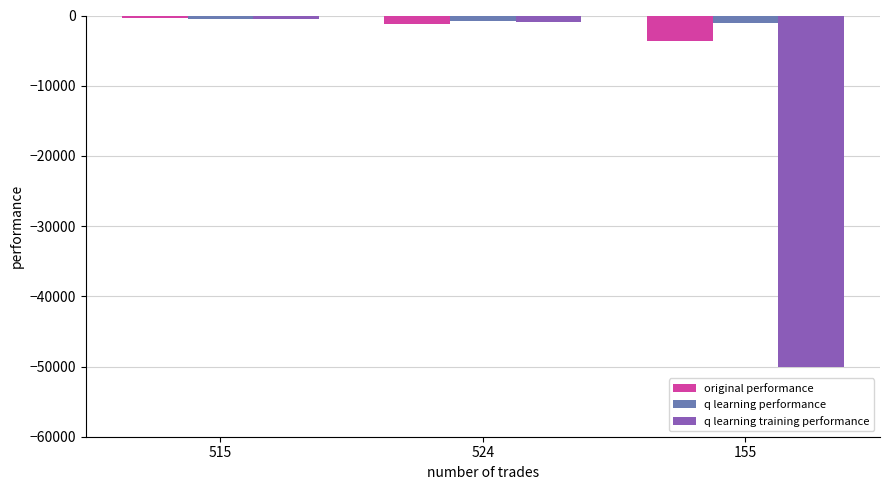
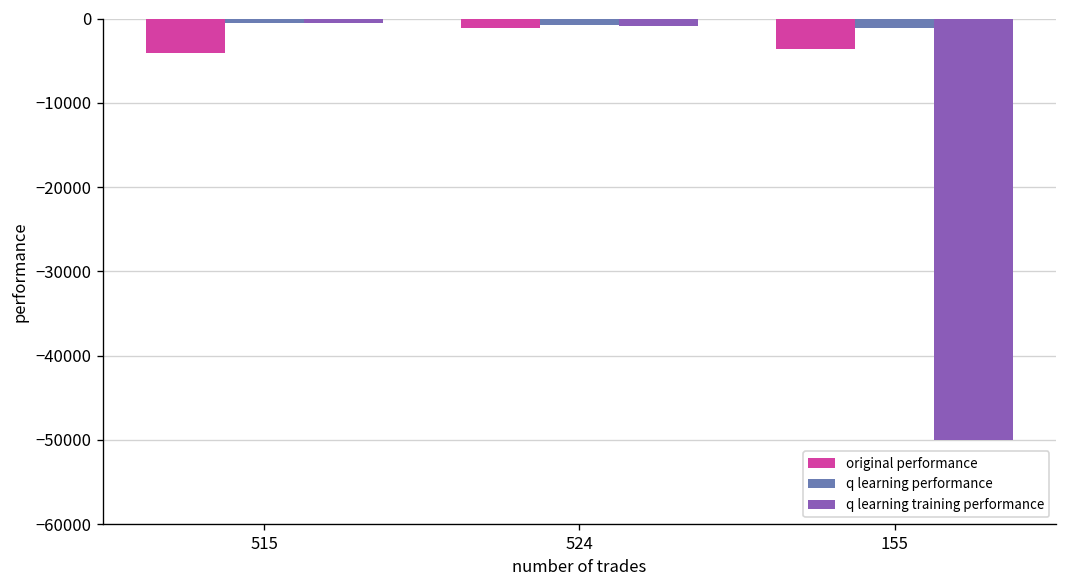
original performance, 515: 0 -> -4000
